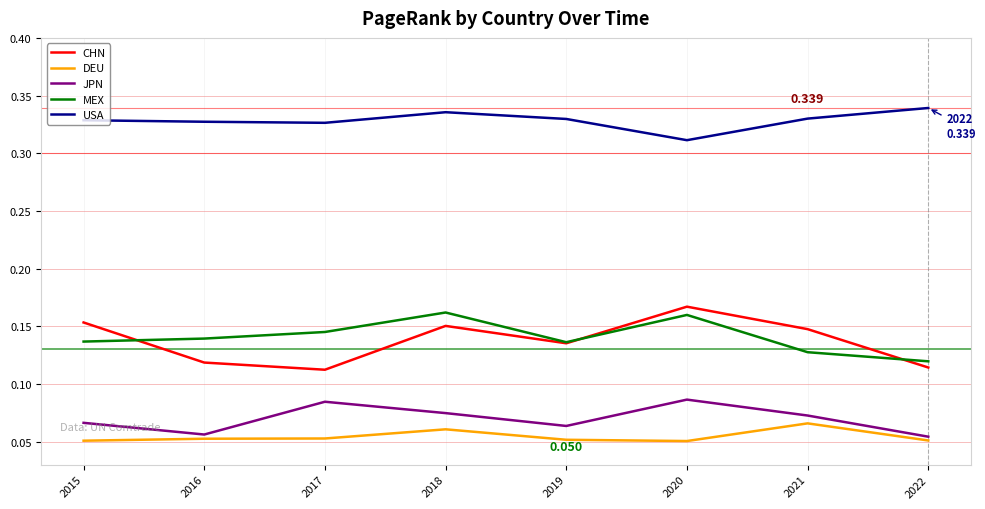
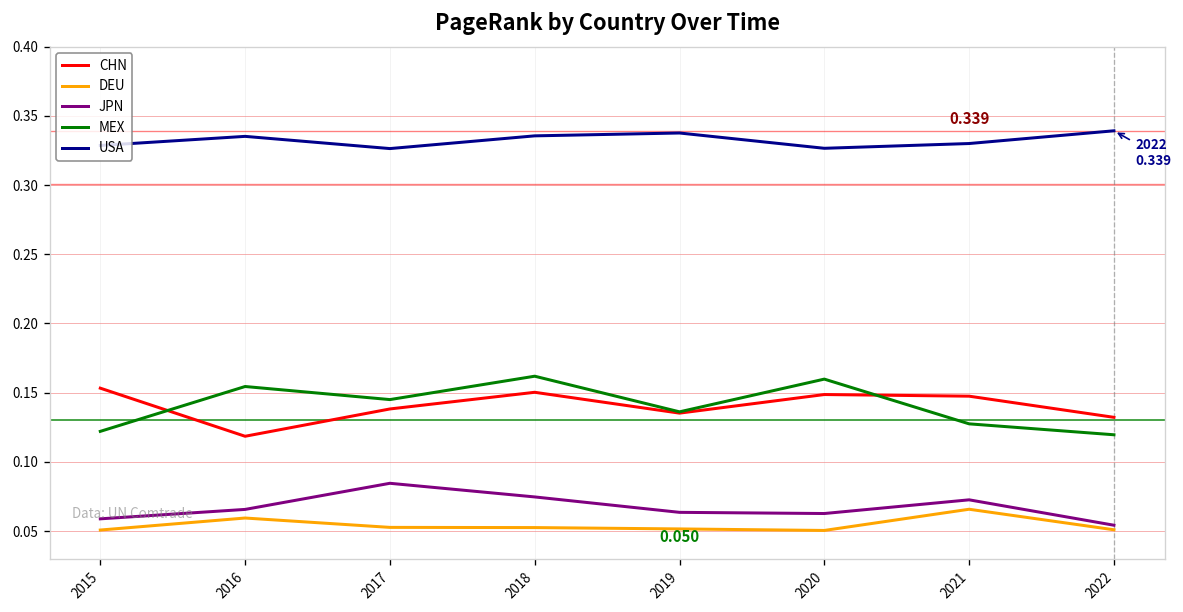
JPN, 2015: 0.066 -> 0.059
MEX, 2015: 0.137 -> 0.122
DEU, 2016: 0.052 -> 0.059
JPN, 2016: 0.056 -> 0.066
MEX, 2016: 0.139 -> 0.154
USA, 2016: 0.327 -> 0.335
CHN, 2017: 0.112 -> 0.138
DEU, 2018: 0.061 -> 0.053
USA, 2019: 0.330 -> 0.338
CHN, 2020: 0.167 -> 0.149
JPN, 2020: 0.086 -> 0.063
USA, 2020: 0.311 -> 0.327
CHN, 2022: 0.114 -> 0.132
